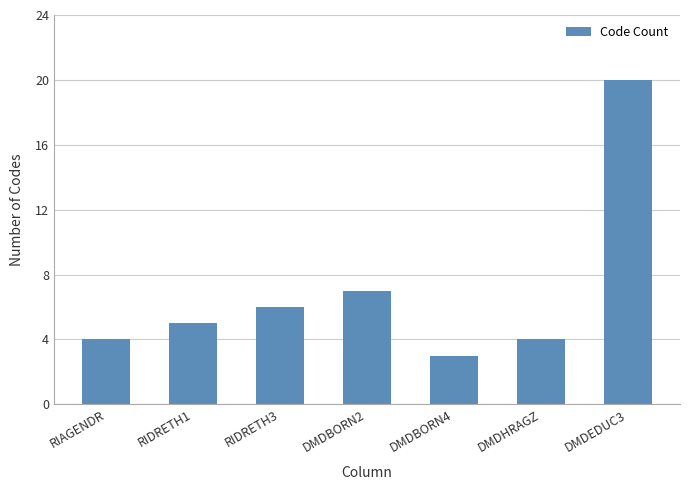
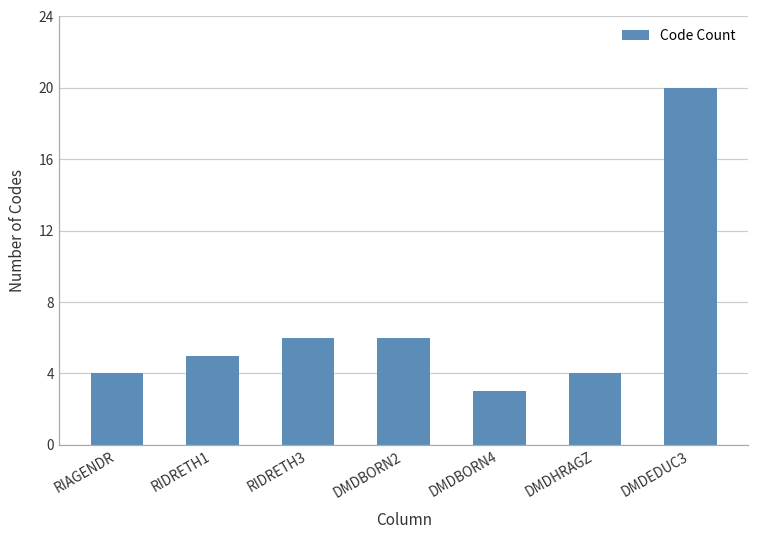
DMDBORN2: 7 -> 6
